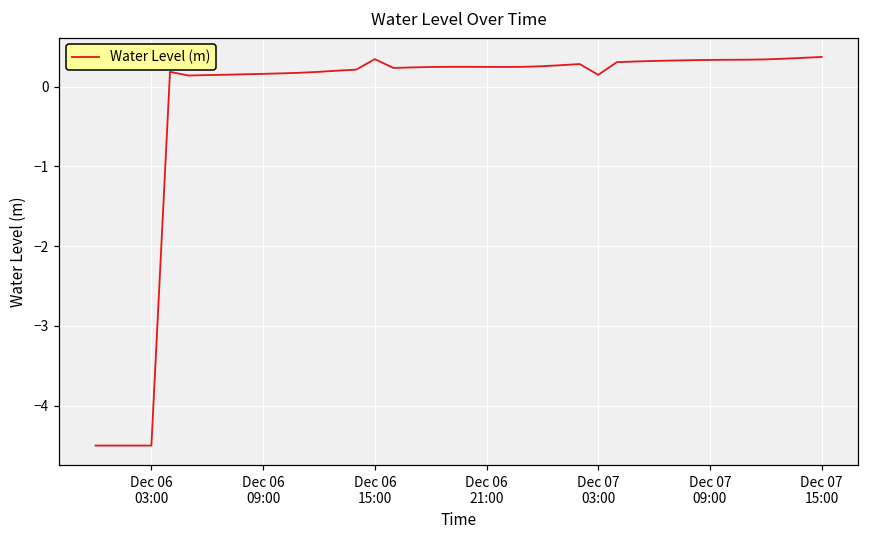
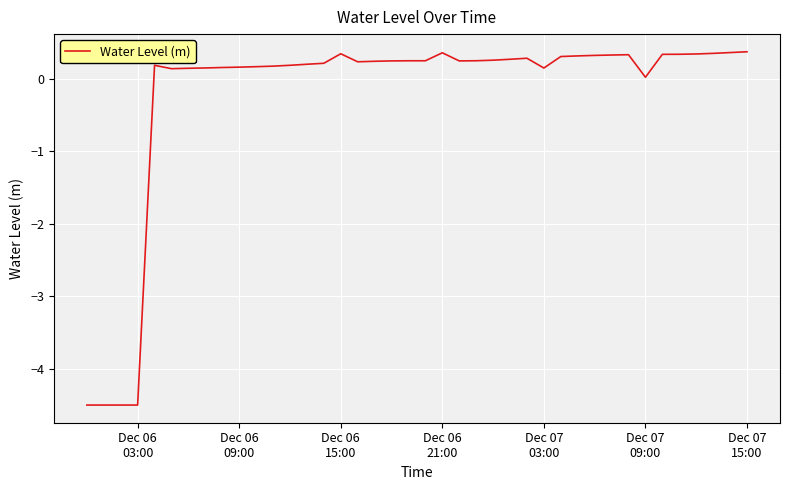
Dec 06 21:00: 0.2 -> 0.4
Dec 07 09:00: 0.3 -> 0.0
